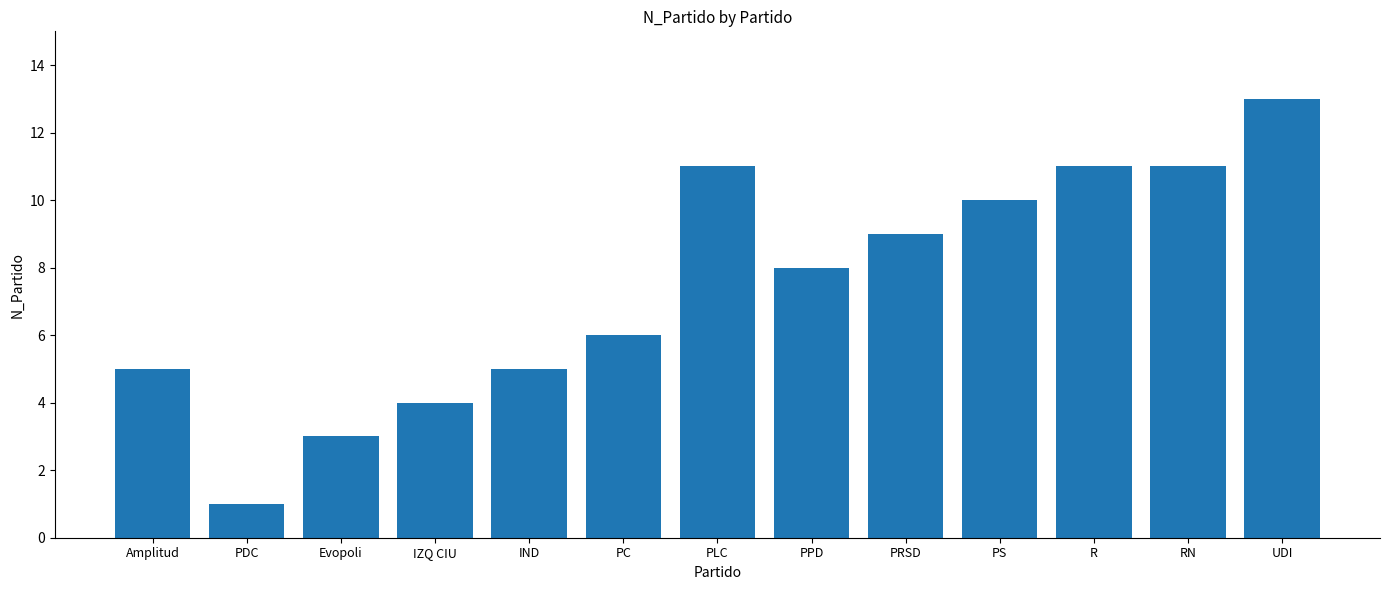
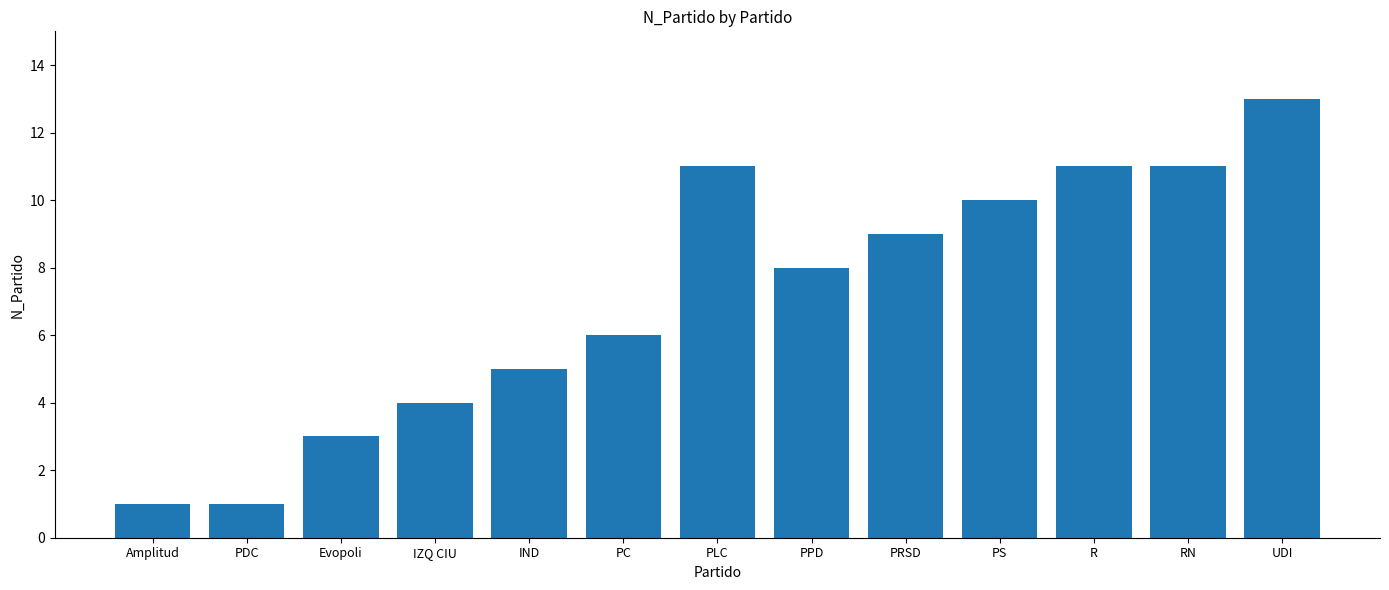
Amplitud: 5 -> 1
